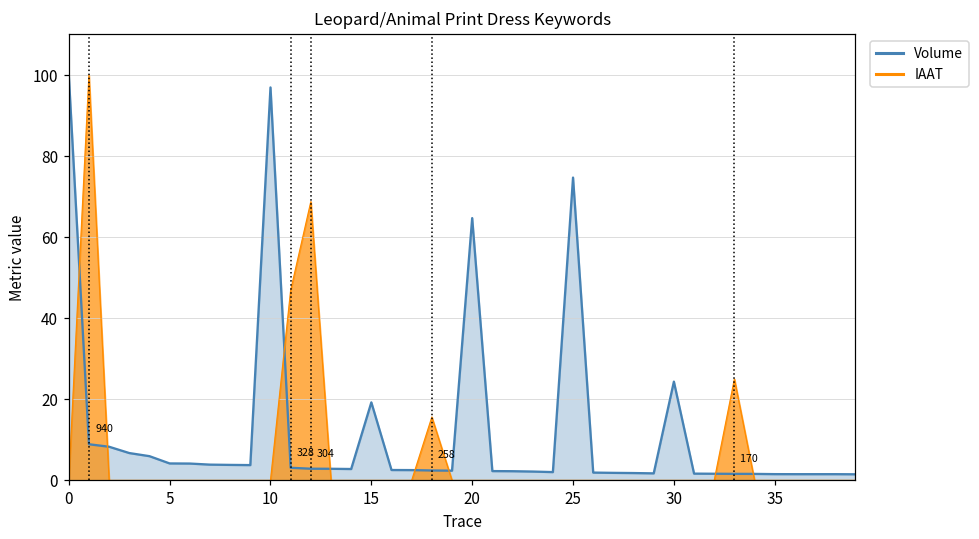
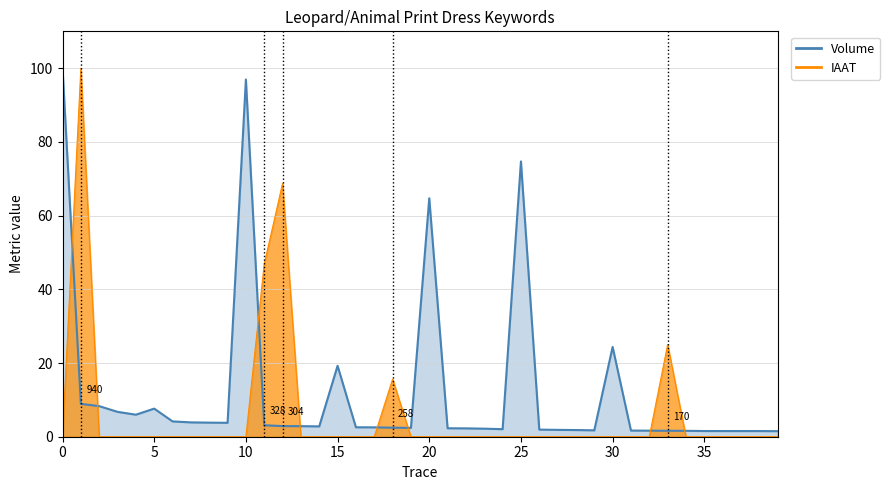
Volume, 5: 4 -> 8
